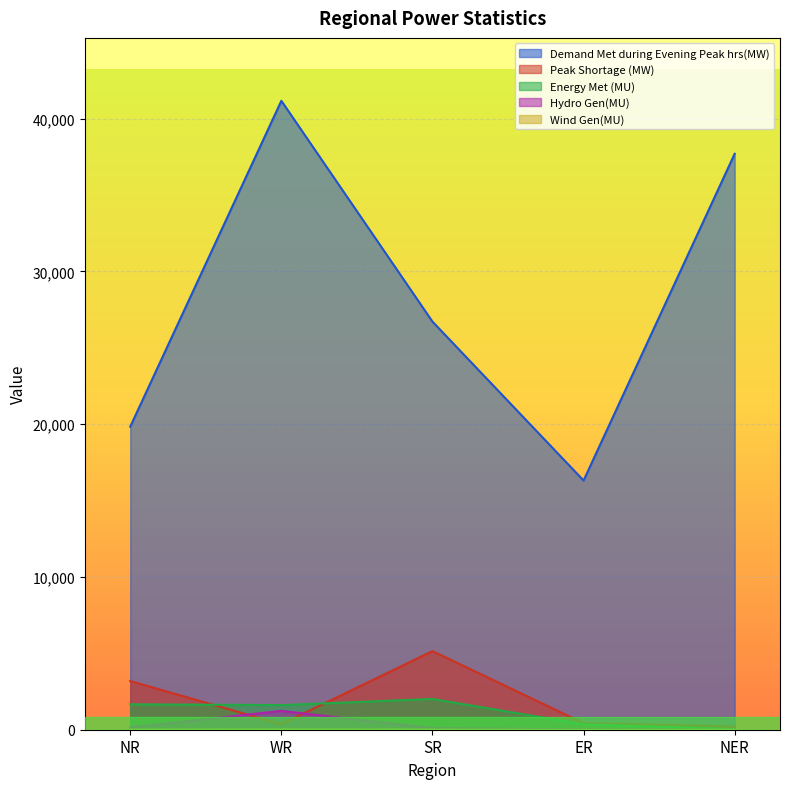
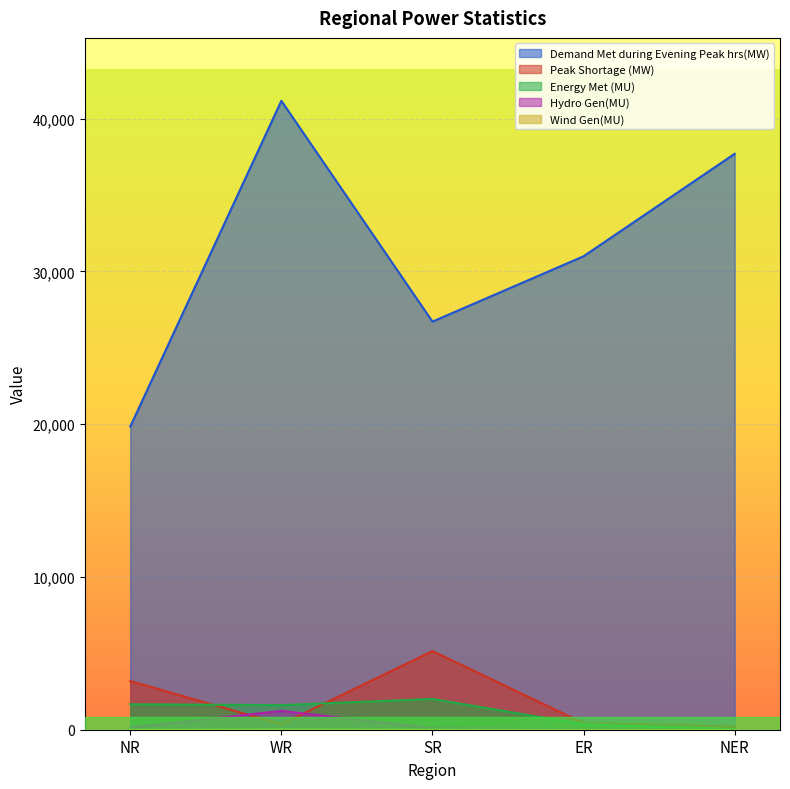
Demand Met during Evening Peak hrs(MW), ER: 16,300 -> 31,000
